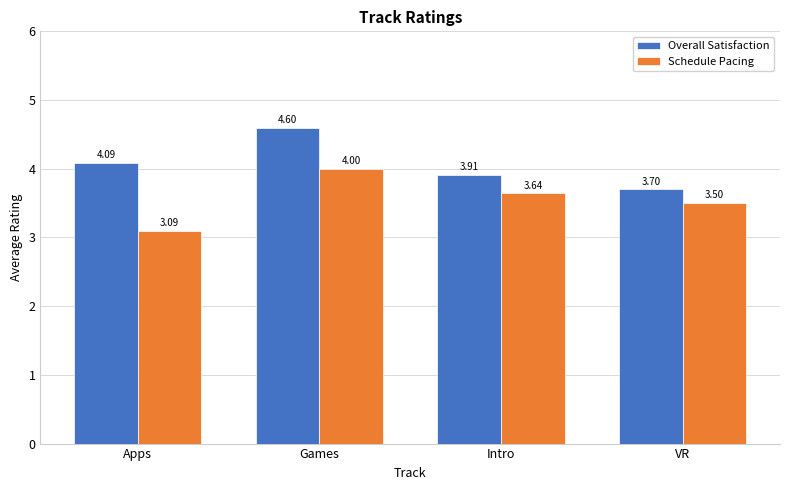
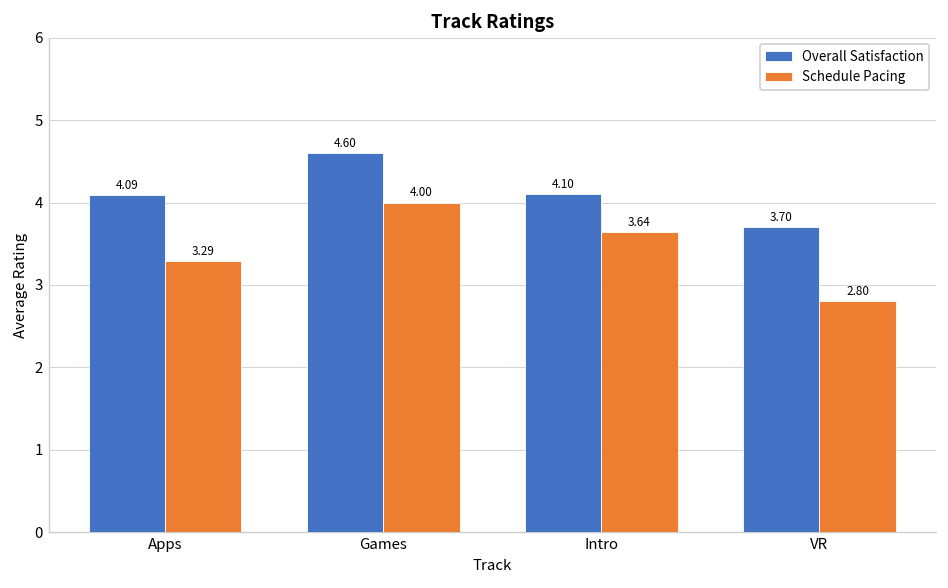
Schedule Pacing, Apps: 3.09 -> 3.29
Overall Satisfaction, Intro: 3.91 -> 4.10
Schedule Pacing, VR: 3.50 -> 2.80
